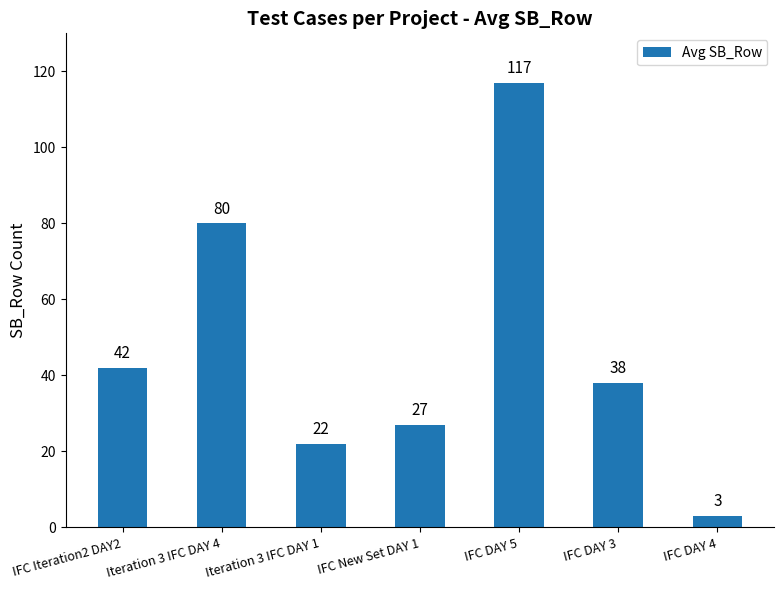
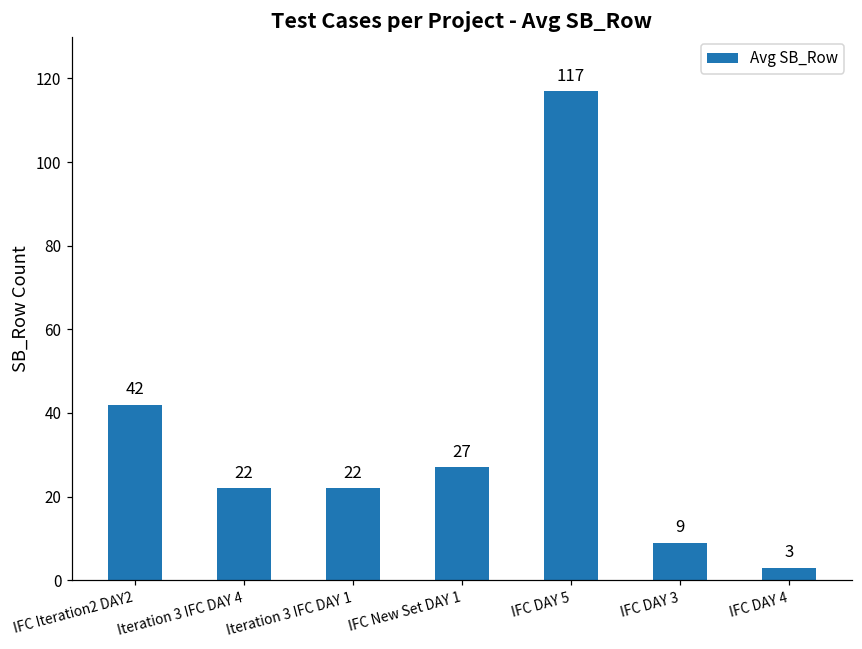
Iteration 3 IFC DAY 4: 80 -> 22
IFC DAY 3: 38 -> 9
